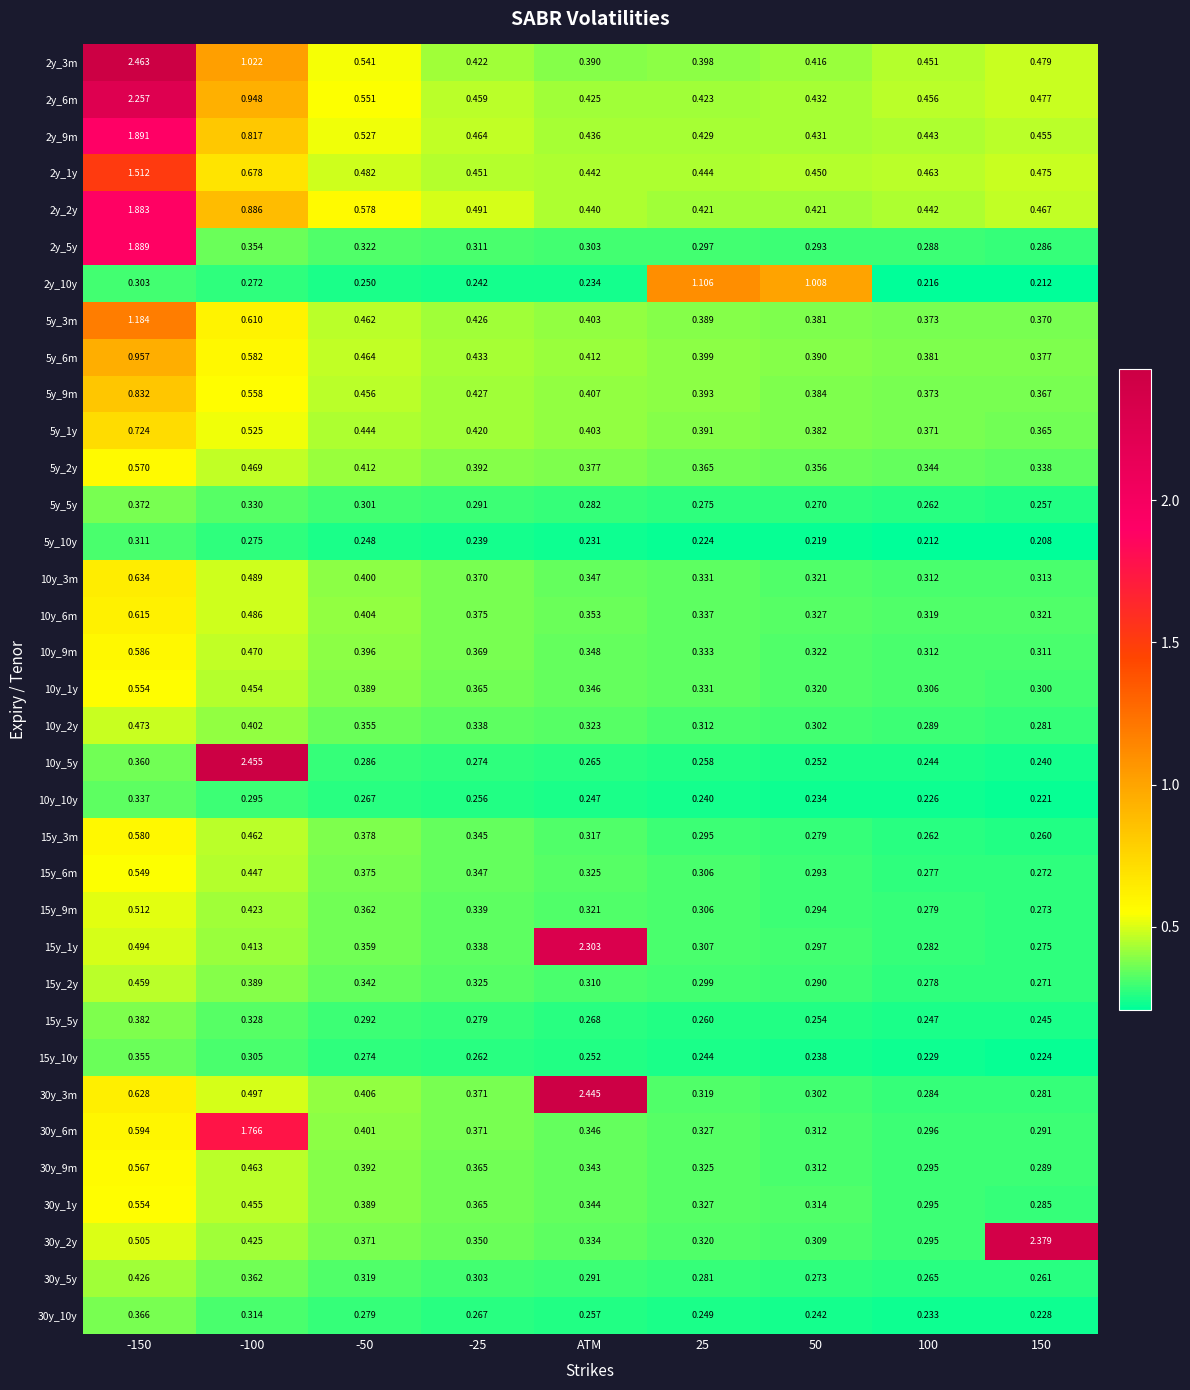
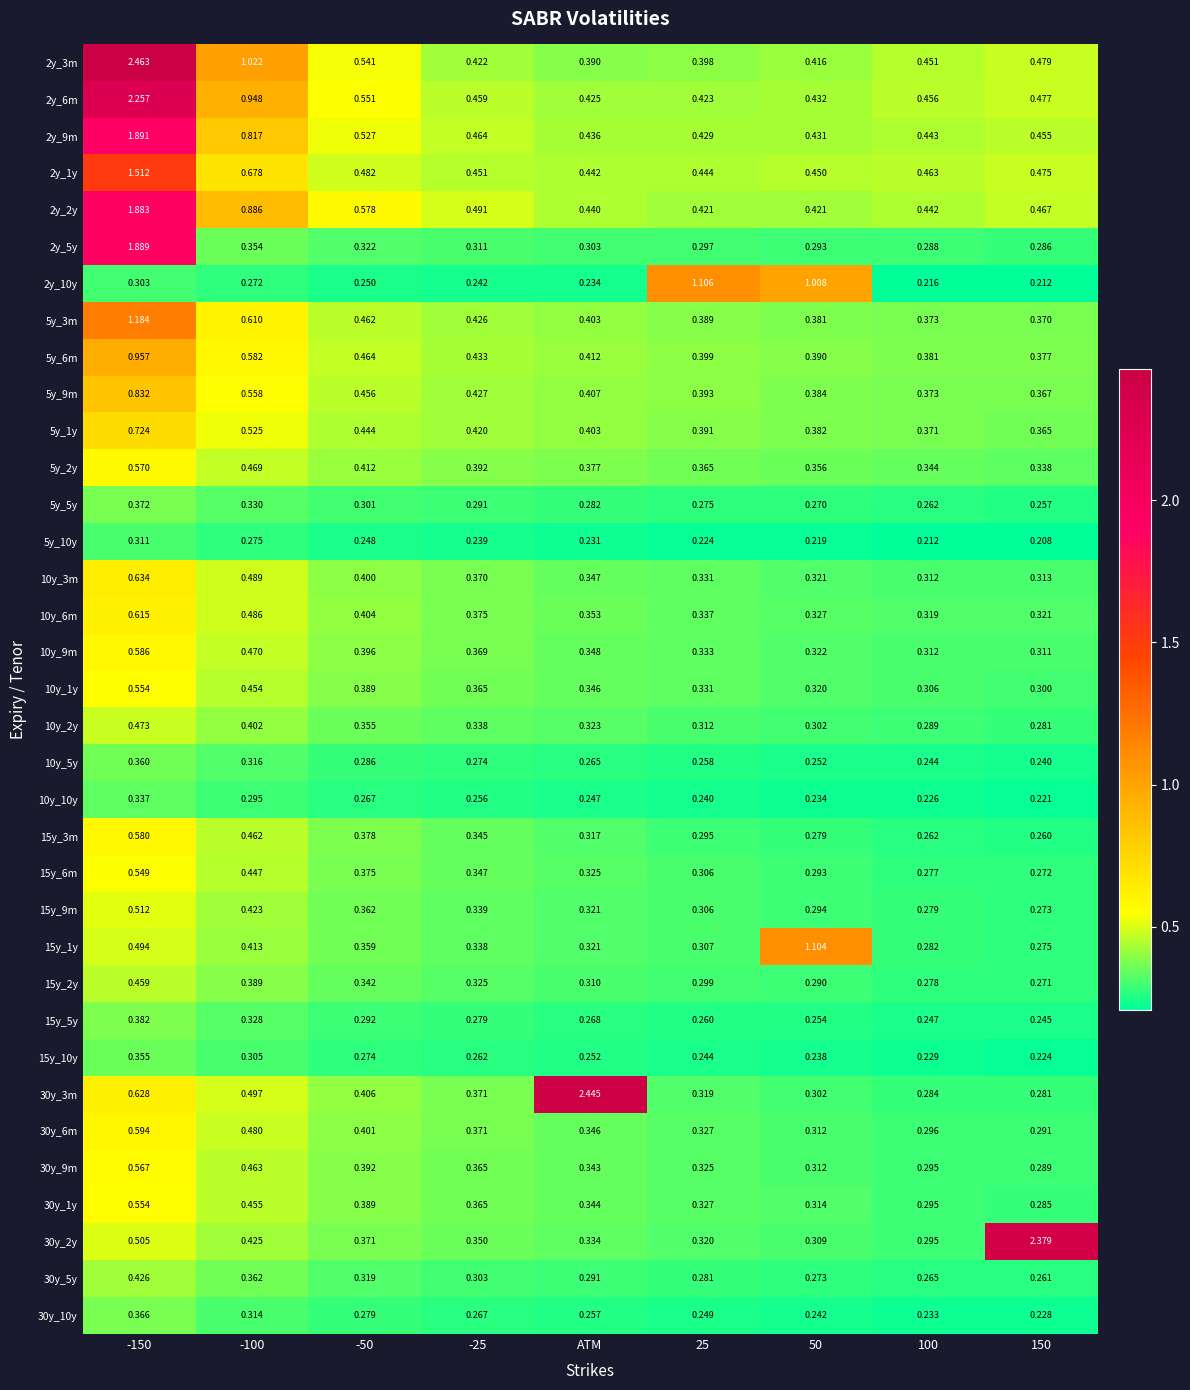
10y_5y, -100: 2.455 -> 0.316
15y_1y, ATM: 2.303 -> 0.321
15y_1y, 50: 0.297 -> 1.104
30y_6m, -100: 1.766 -> 0.480
